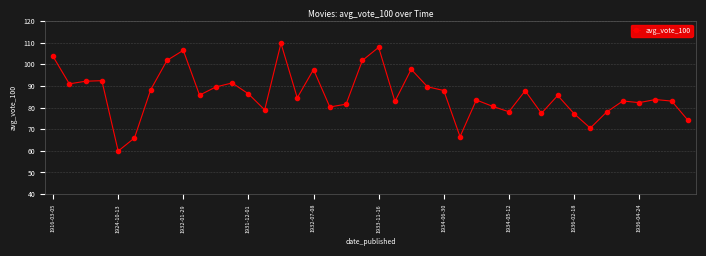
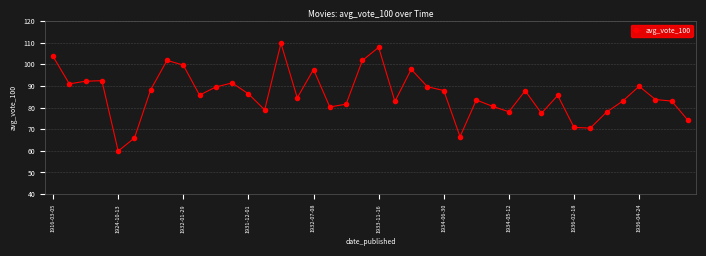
1932-01-29: 106 -> 100
1936-02-18: 77 -> 71
1936-04-24: 82 -> 90
